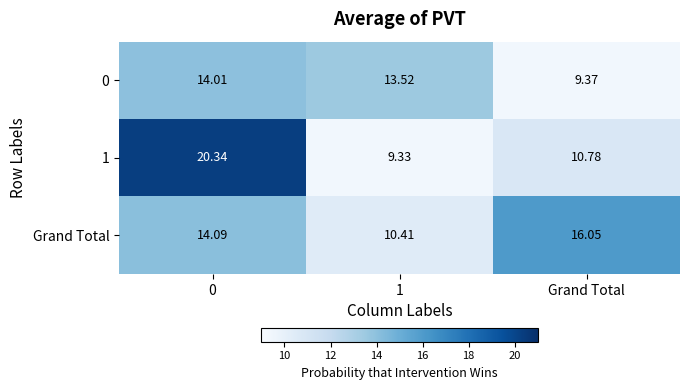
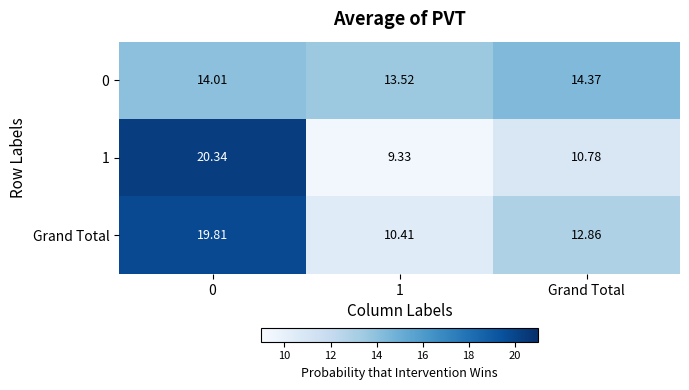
0, Grand Total: 9.37 -> 14.37
Grand Total, 0: 14.09 -> 19.81
Grand Total, Grand Total: 16.05 -> 12.86
